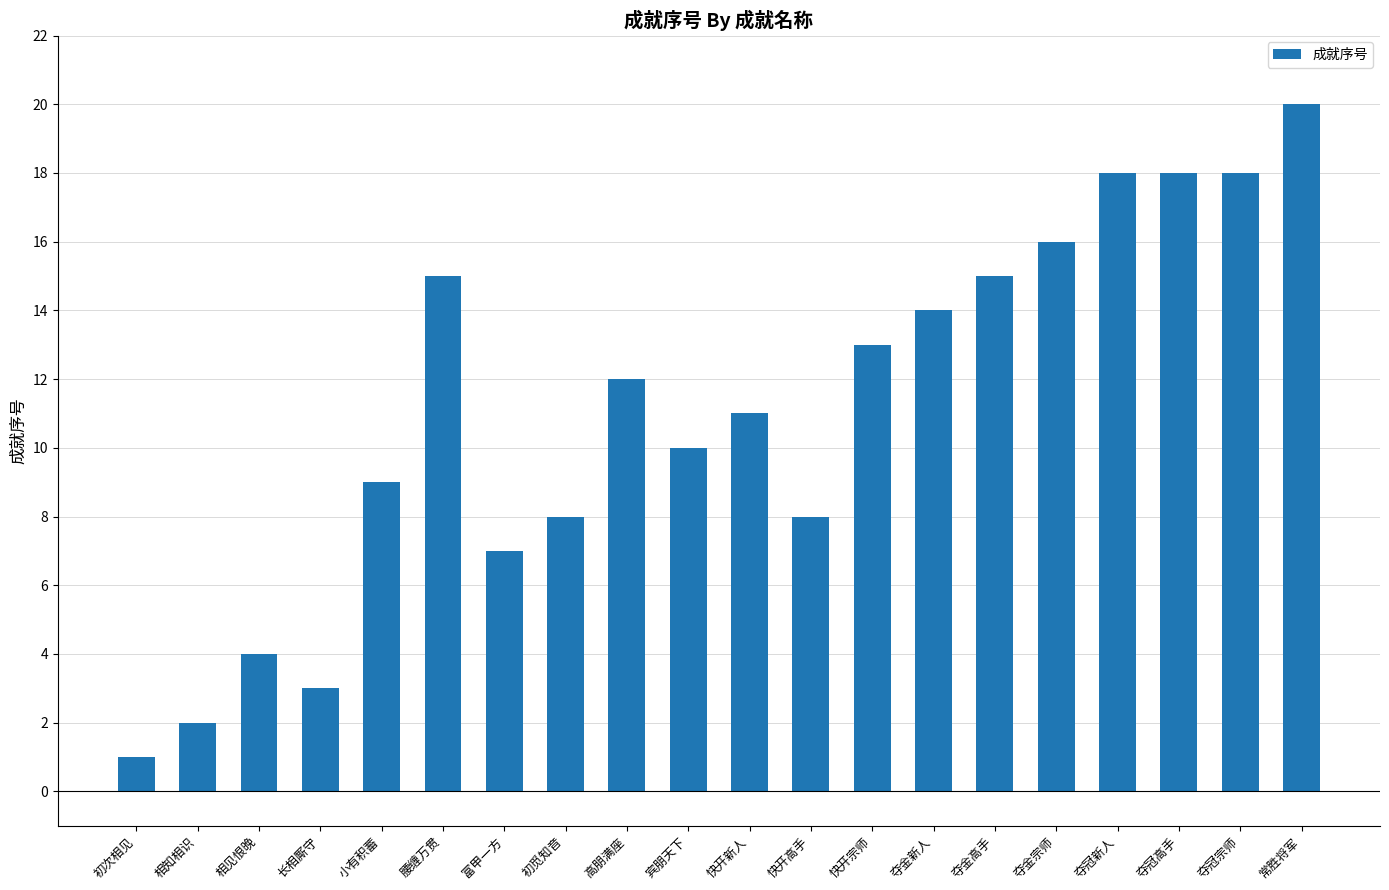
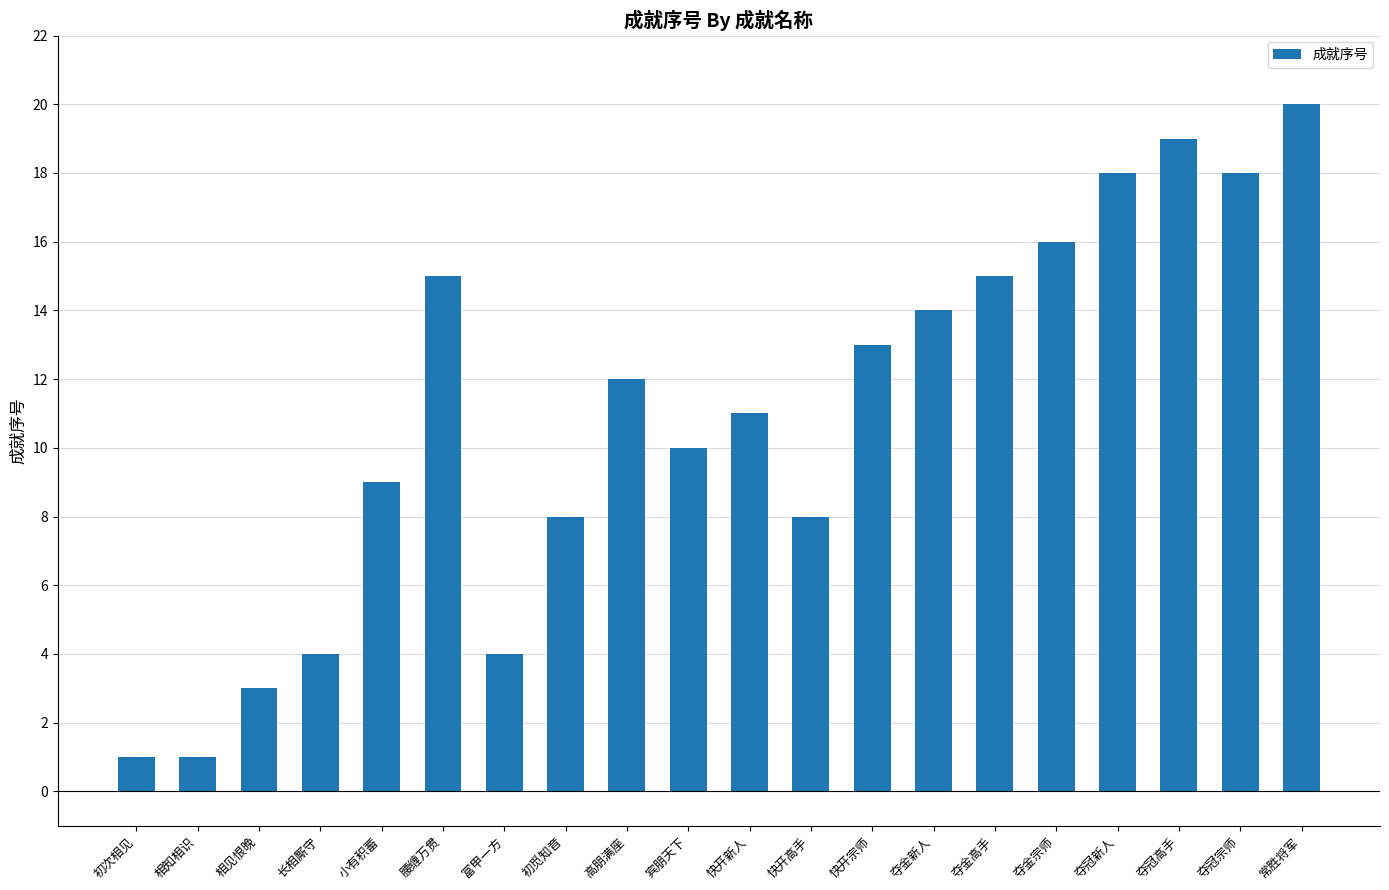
相知相识: 2 -> 1
相见恨晚: 4 -> 3
长相厮守: 3 -> 4
富甲一方: 7 -> 4
夺冠高手: 18 -> 19
